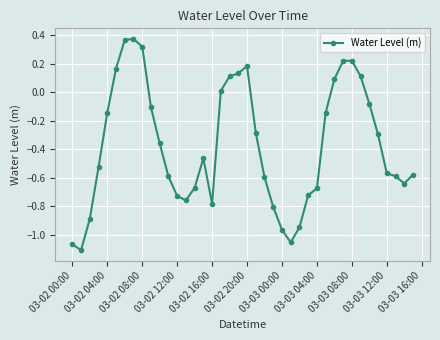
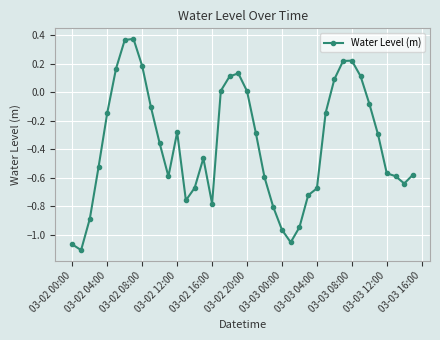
03-02 08:00: 0.32 -> 0.18
03-02 12:00: -0.73 -> -0.28
03-02 20:00: 0.18 -> 0.01
